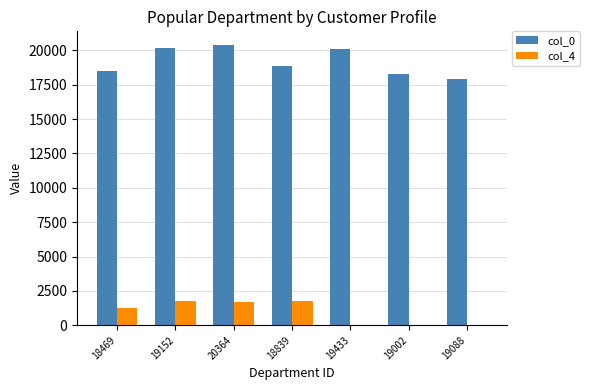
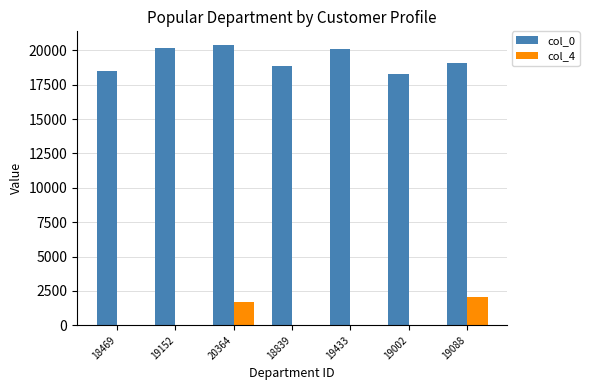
col_4, 18469: 1300 -> 0
col_4, 19152: 1800 -> 0
col_4, 18839: 1800 -> 0
col_0, 19088: 17900 -> 19100
col_4, 19088: 0 -> 2000
